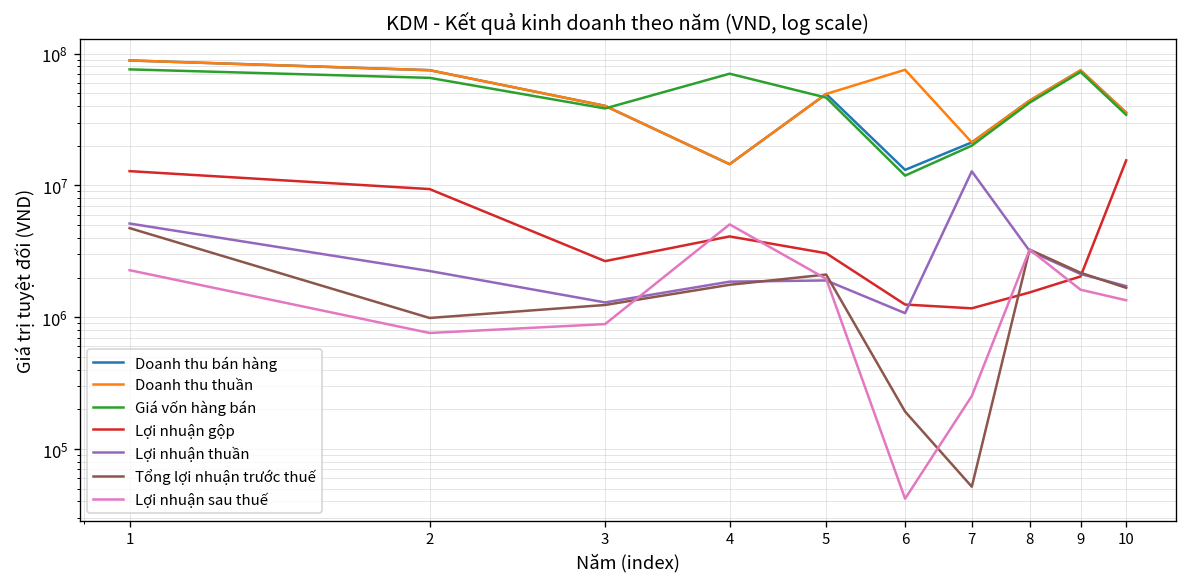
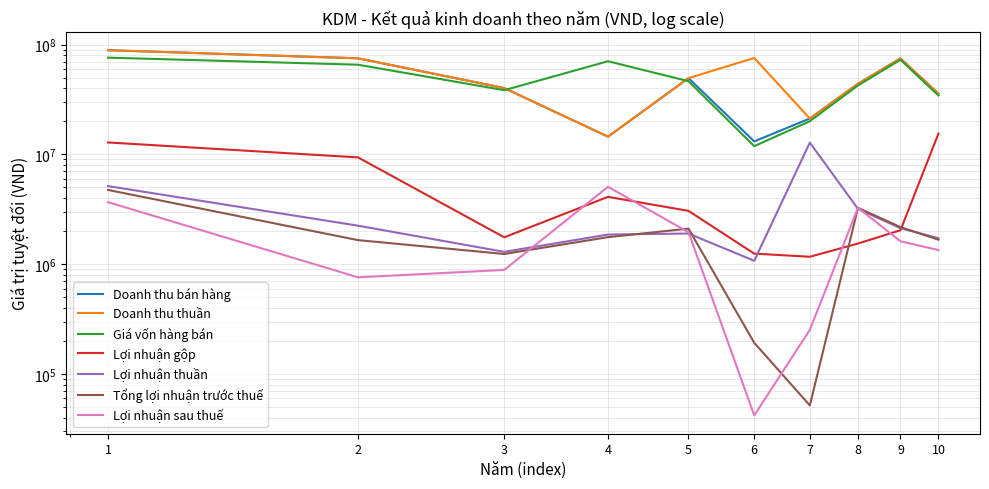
Lợi nhuận sau thuế, 1: 2300000 -> 3700000
Tổng lợi nhuận trước thuế, 2: 1000000 -> 1700000
Lợi nhuận gộp, 3: 2700000 -> 1800000
